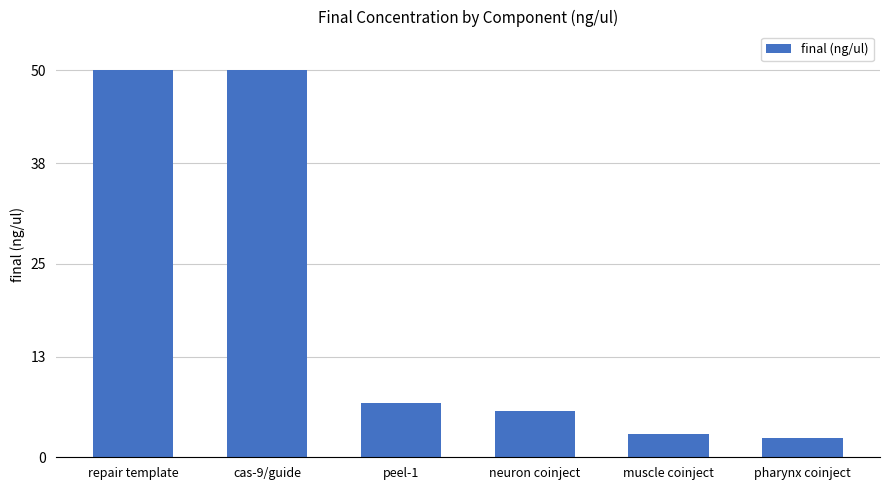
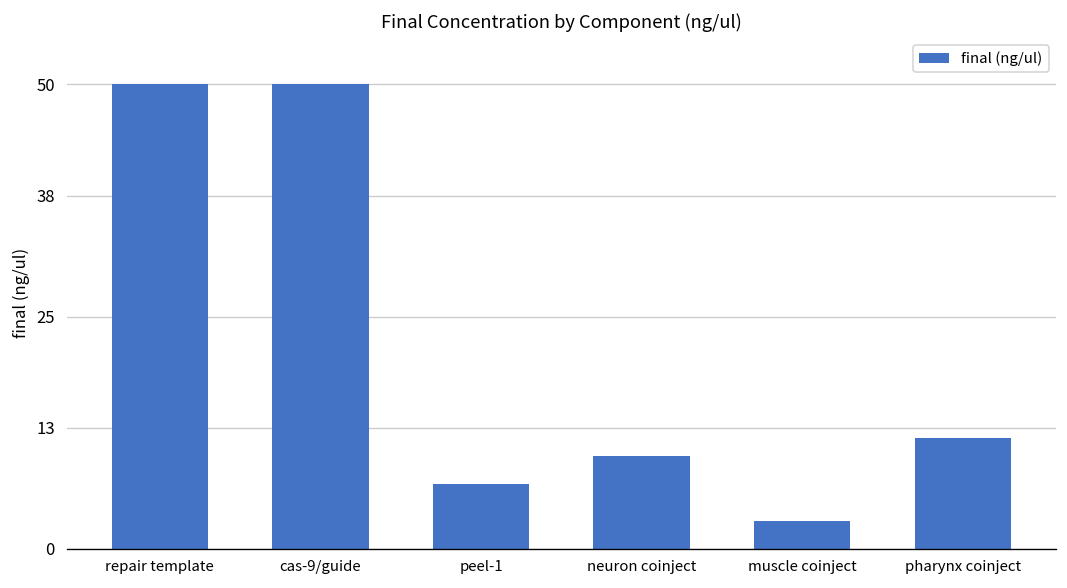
neuron coinject: 6 -> 10
pharynx coinject: 3 -> 12
